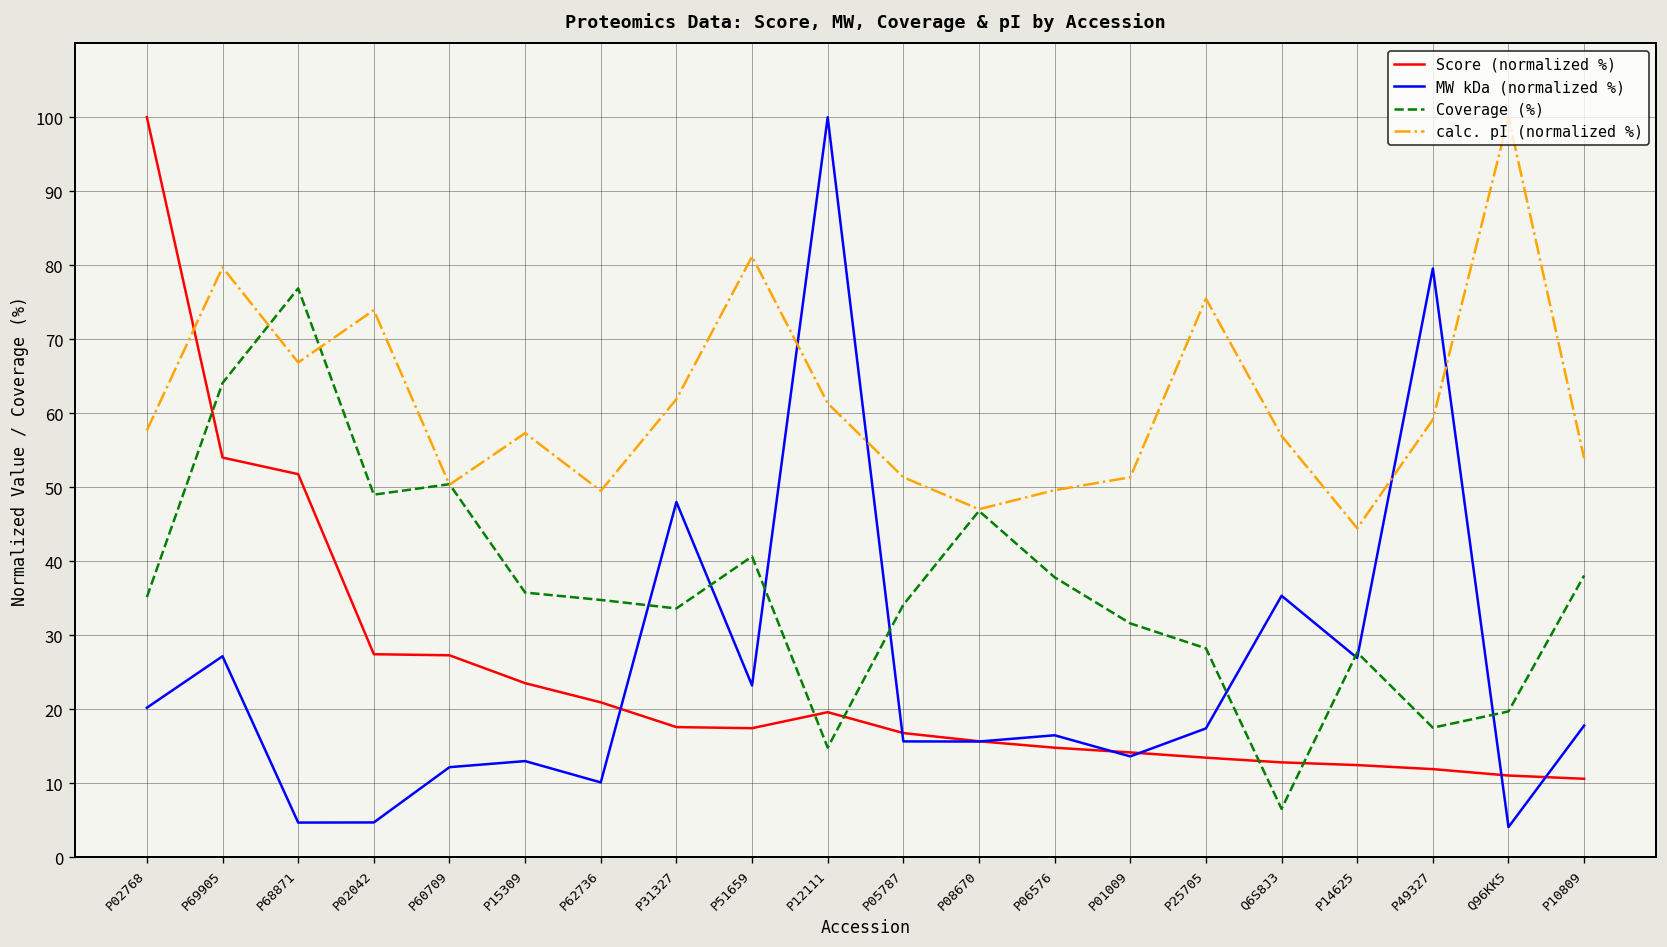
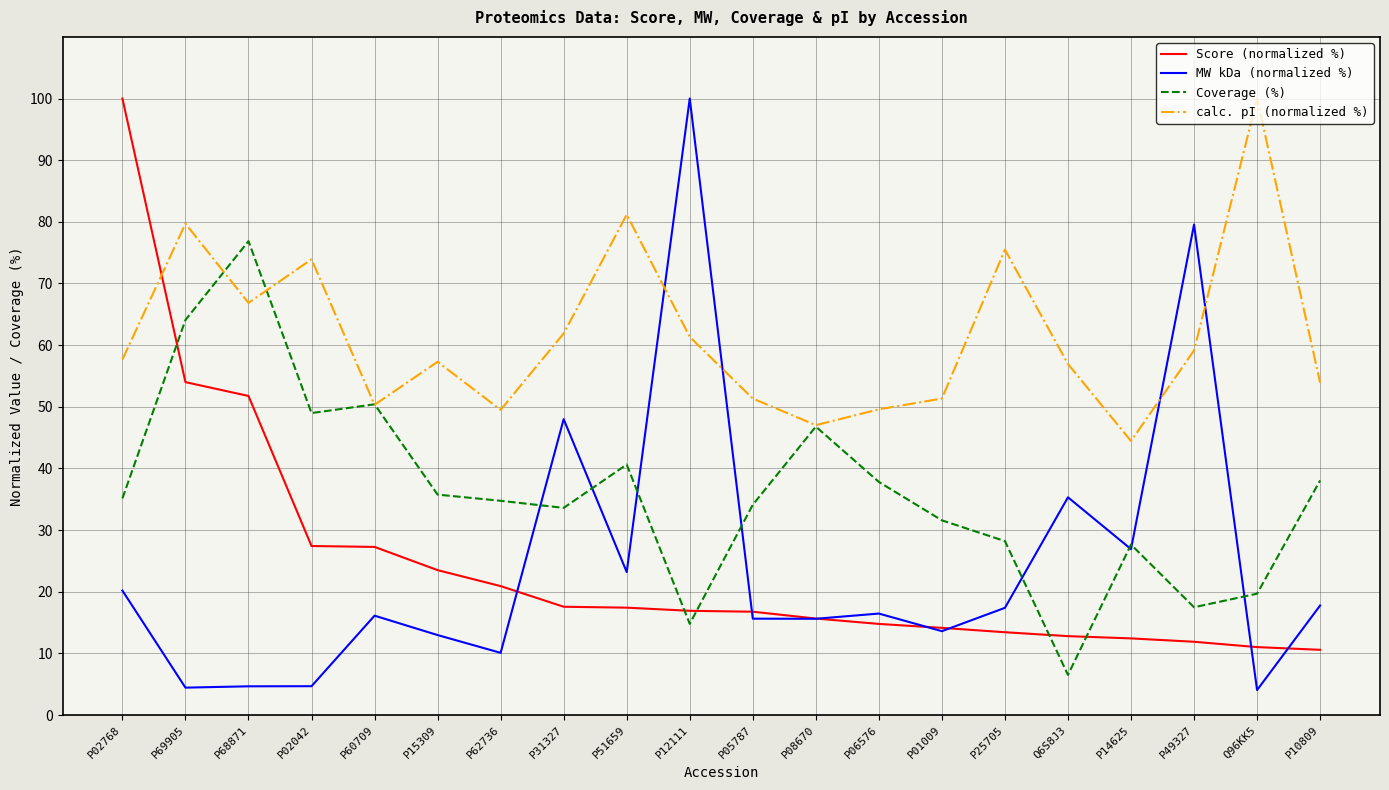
MW kDa (normalized %), P69905: 27 -> 4
MW kDa (normalized %), P60709: 12 -> 16
Score (normalized %), P12111: 20 -> 17
